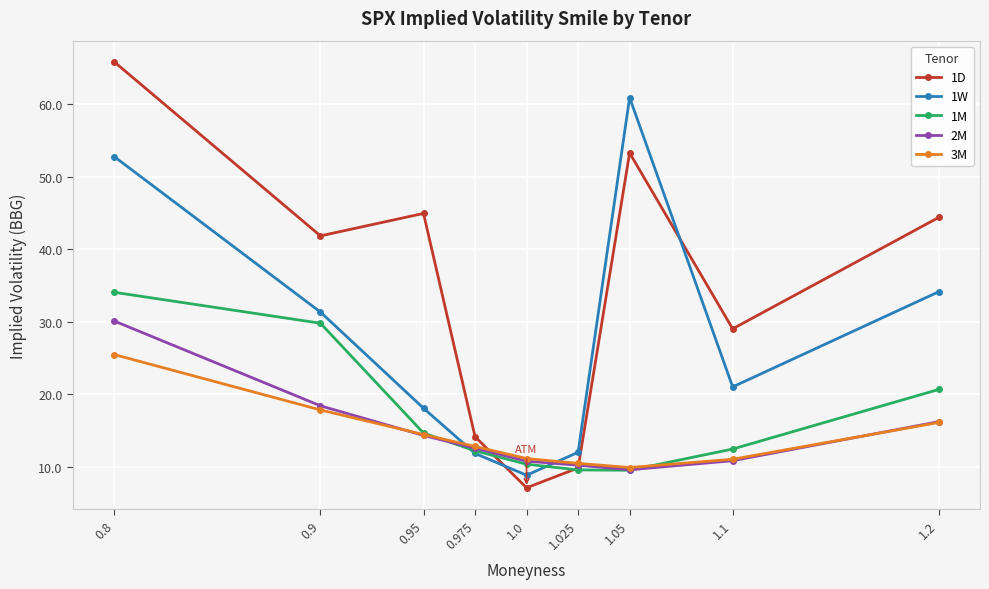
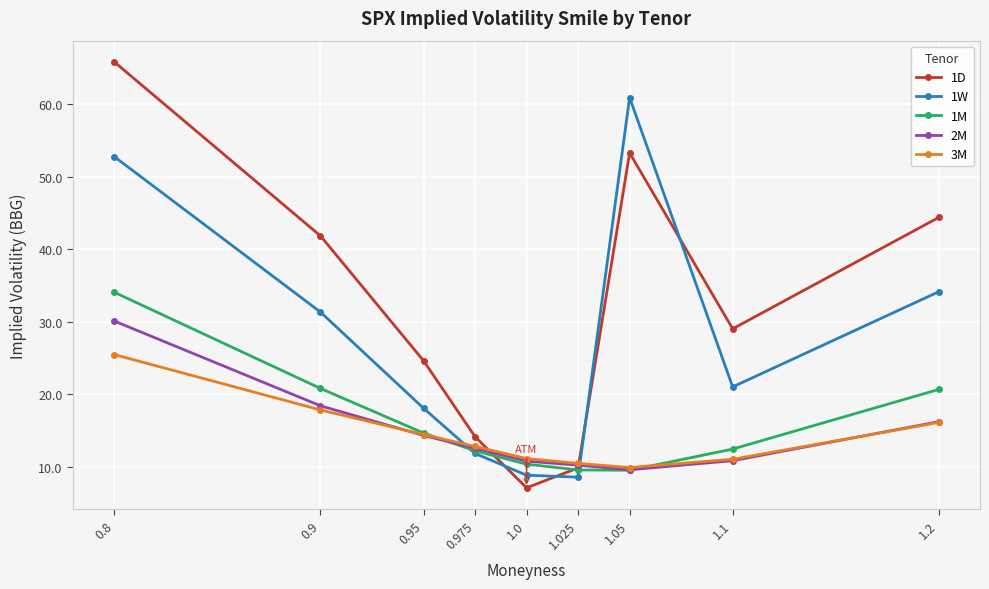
1M, 0.9: 30 -> 21
1D, 0.95: 45 -> 25
1W, 1.025: 12 -> 9
